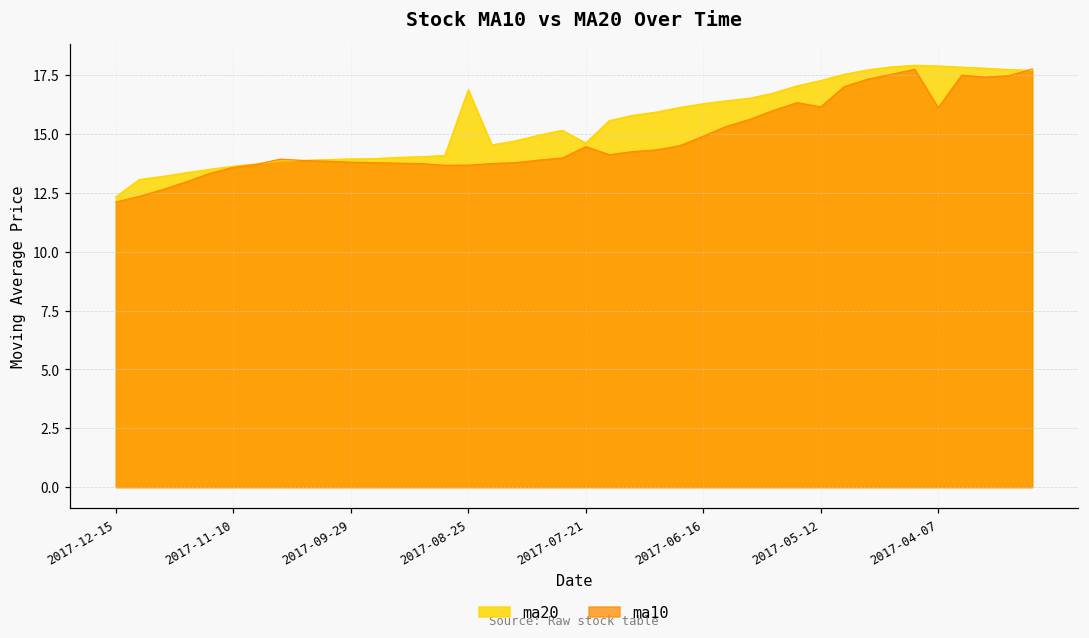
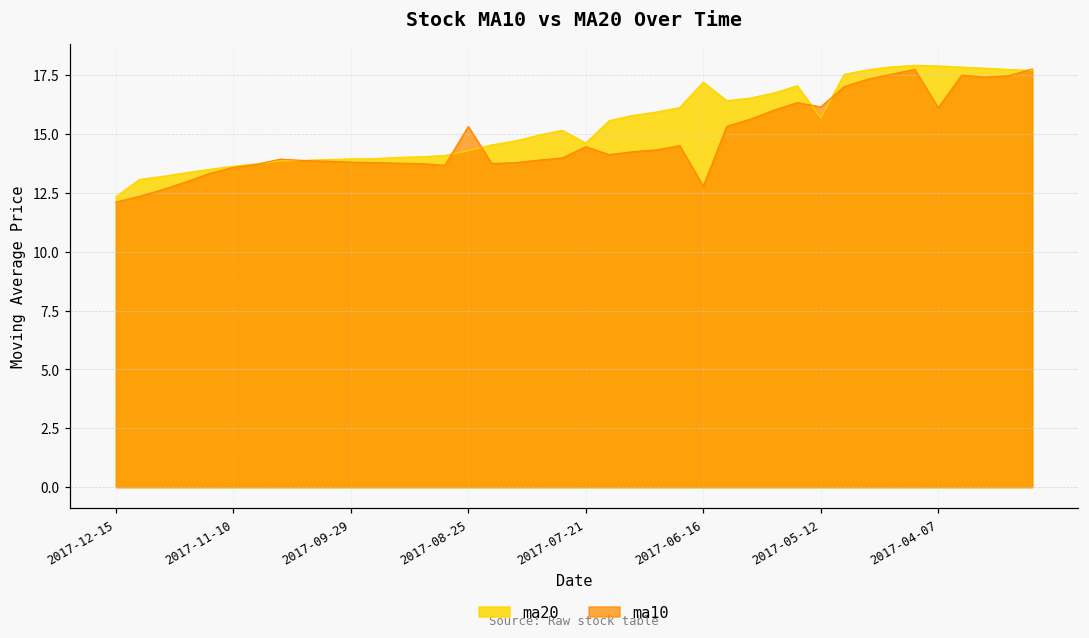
ma20, 2017-08-25: 16.9 -> 14.3
ma10, 2017-08-25: 13.7 -> 15.3
ma20, 2017-06-16: 16.3 -> 17.2
ma10, 2017-06-16: 14.9 -> 12.8
ma20, 2017-05-12: 17.3 -> 15.7
